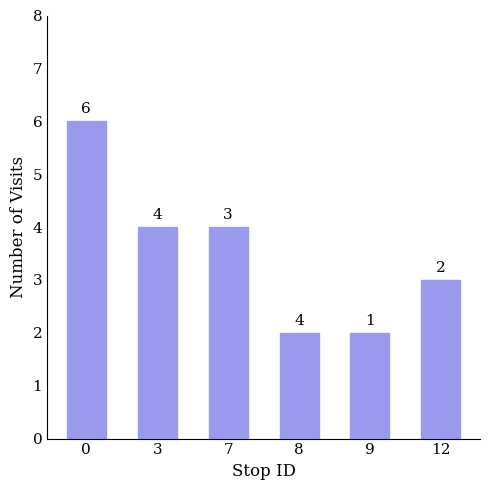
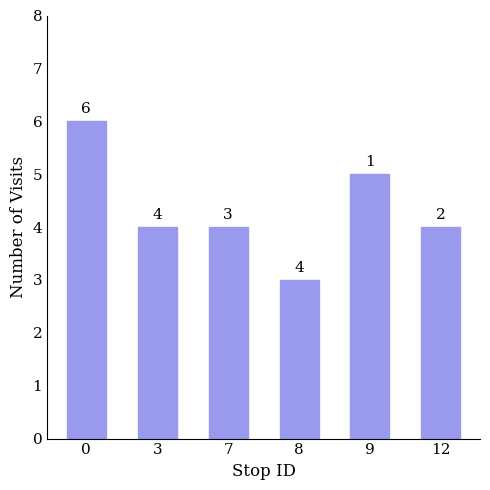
8: 2 -> 3
9: 2 -> 5
12: 3 -> 4
